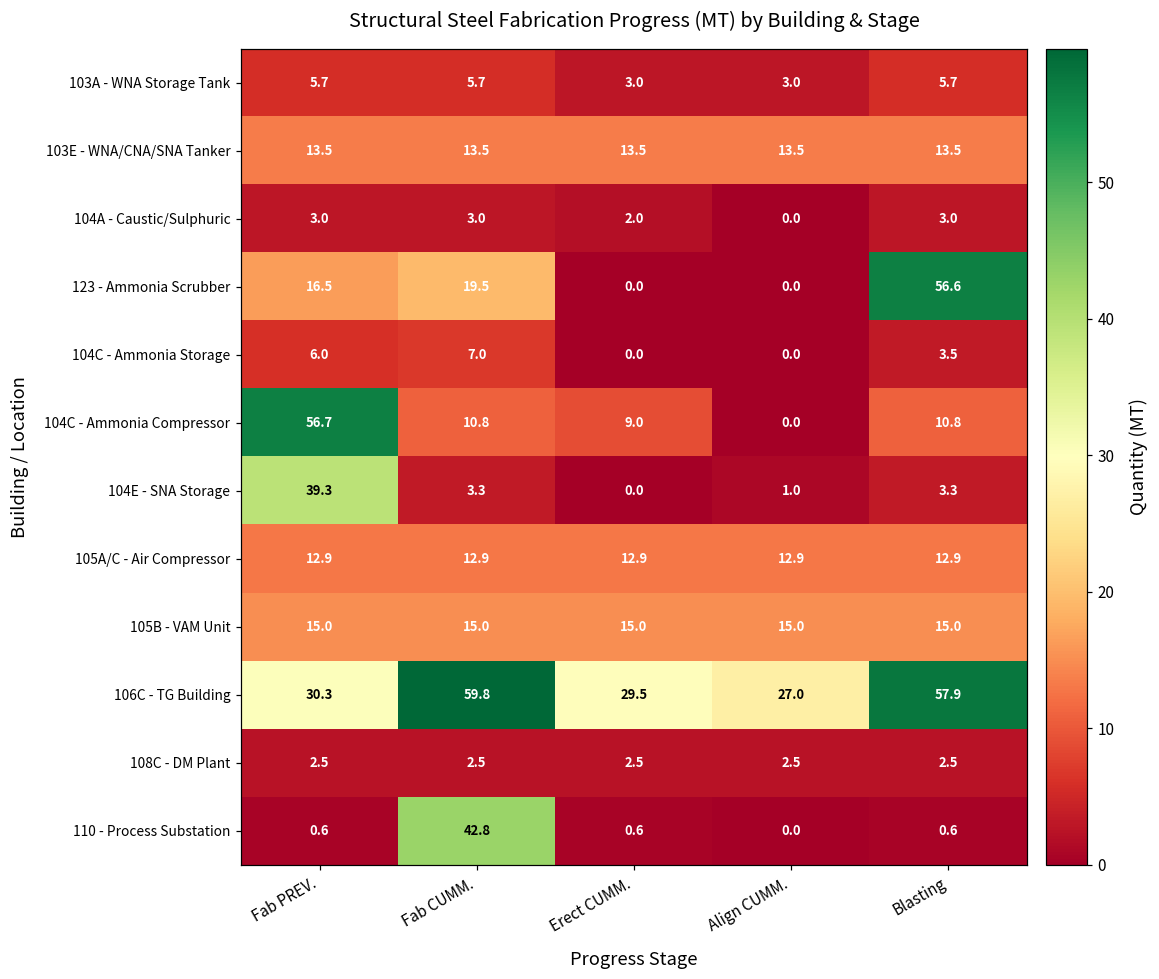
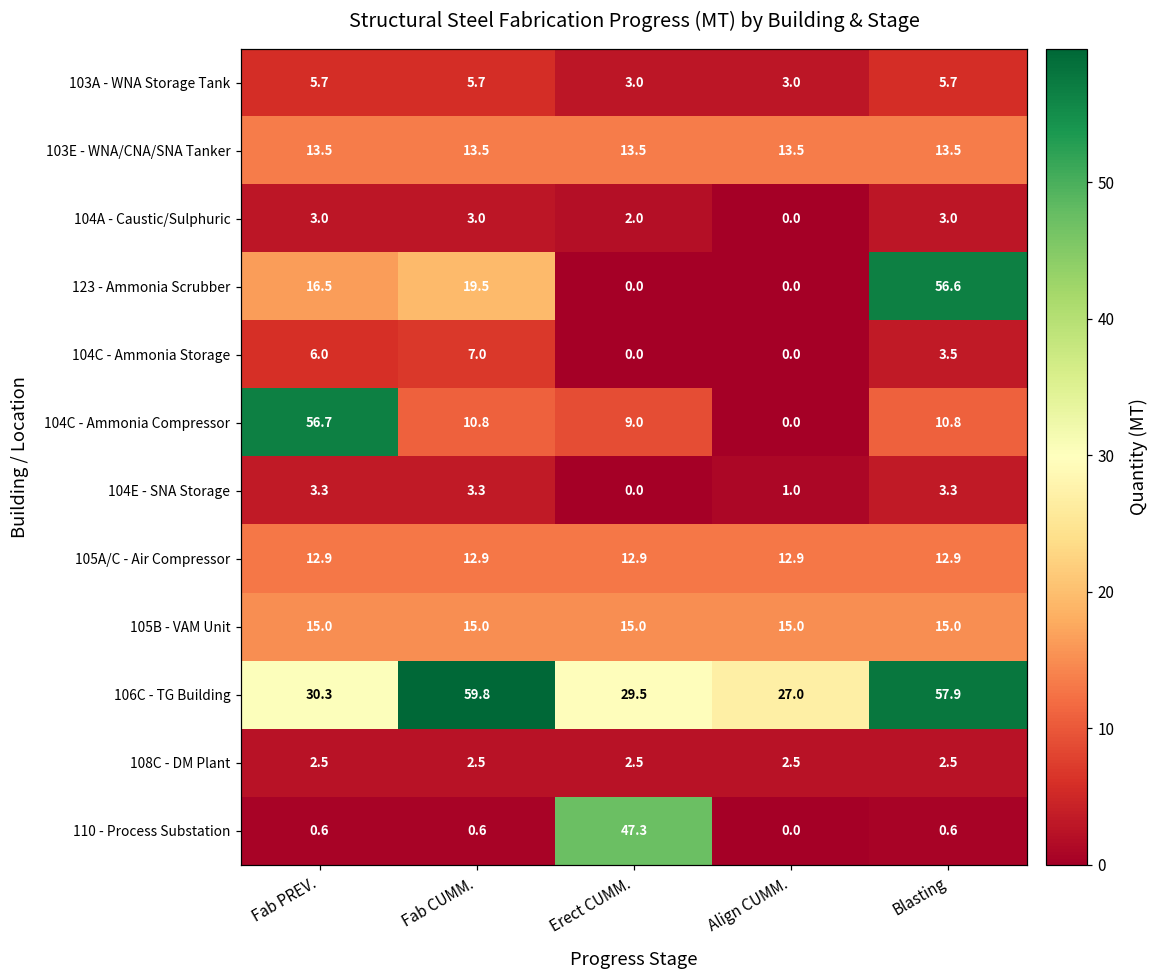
104E - SNA Storage, Fab PREV.: 39.3 -> 3.3
110 - Process Substation, Fab CUMM.: 42.8 -> 0.6
110 - Process Substation, Erect CUMM.: 0.6 -> 47.3
